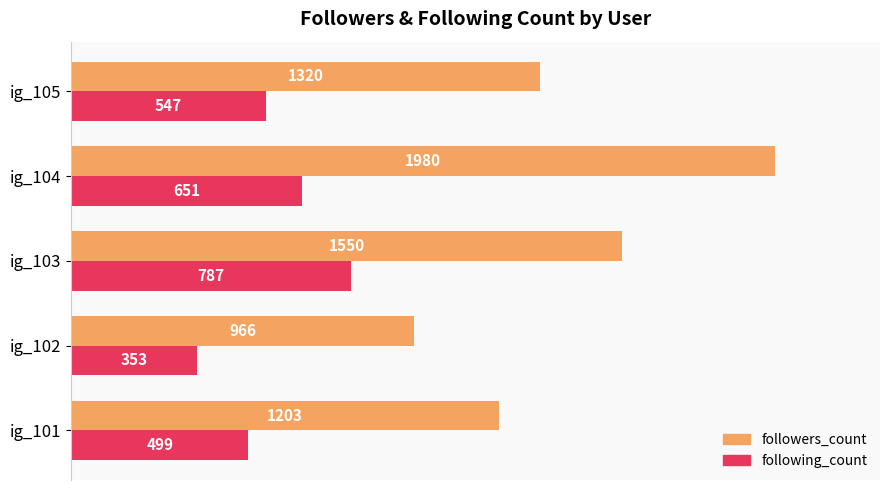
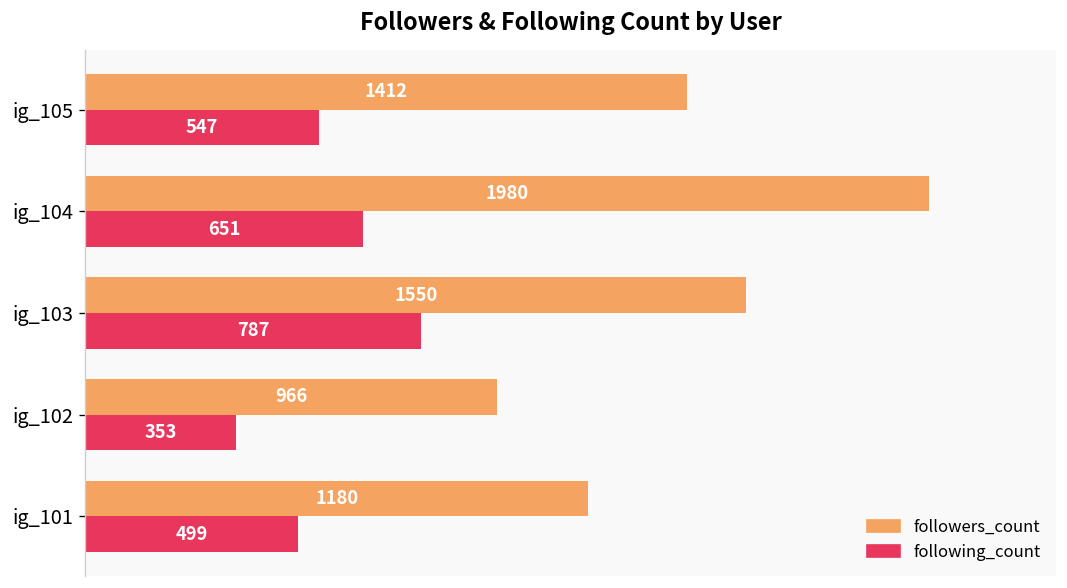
followers_count, ig_105: 1320 -> 1412
followers_count, ig_101: 1203 -> 1180
